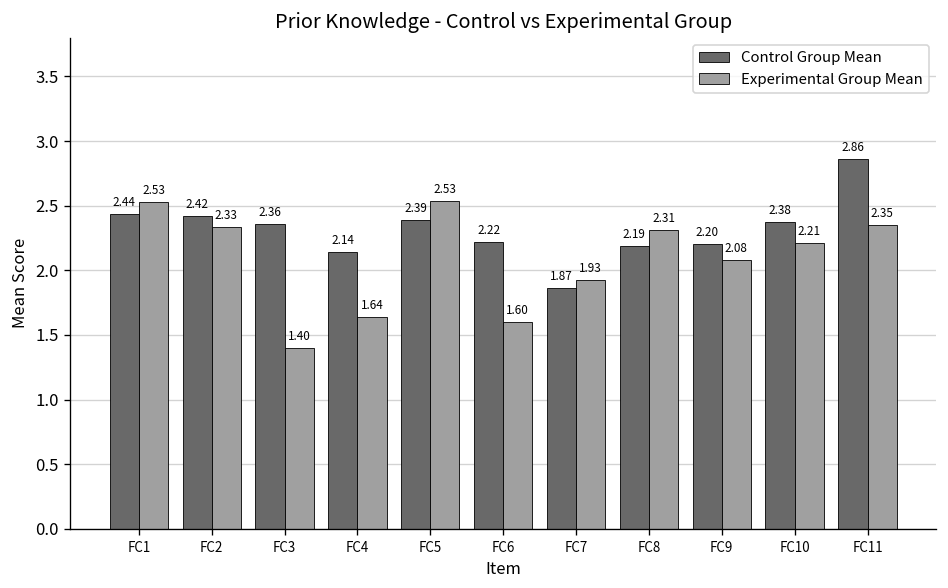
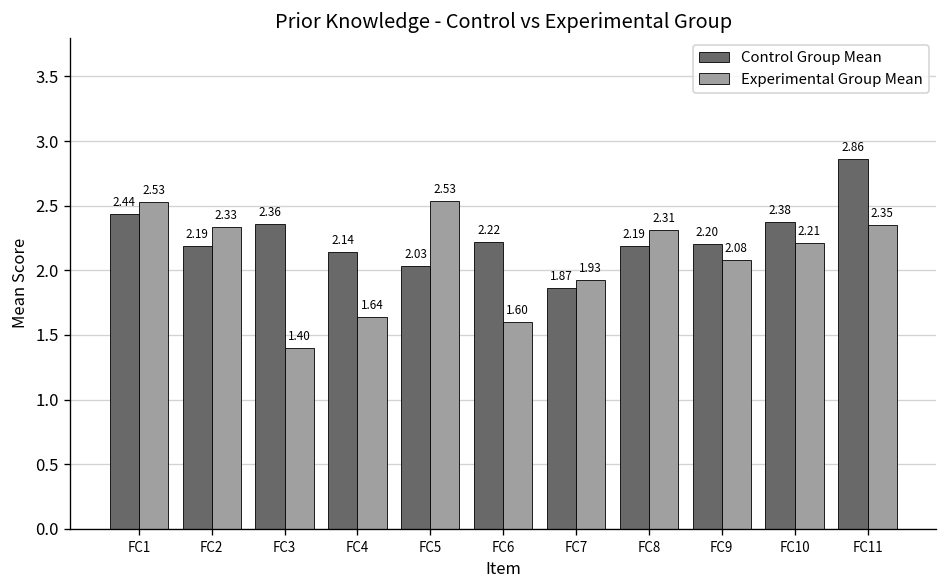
Control Group Mean, FC2: 2.42 -> 2.19
Control Group Mean, FC5: 2.39 -> 2.03
